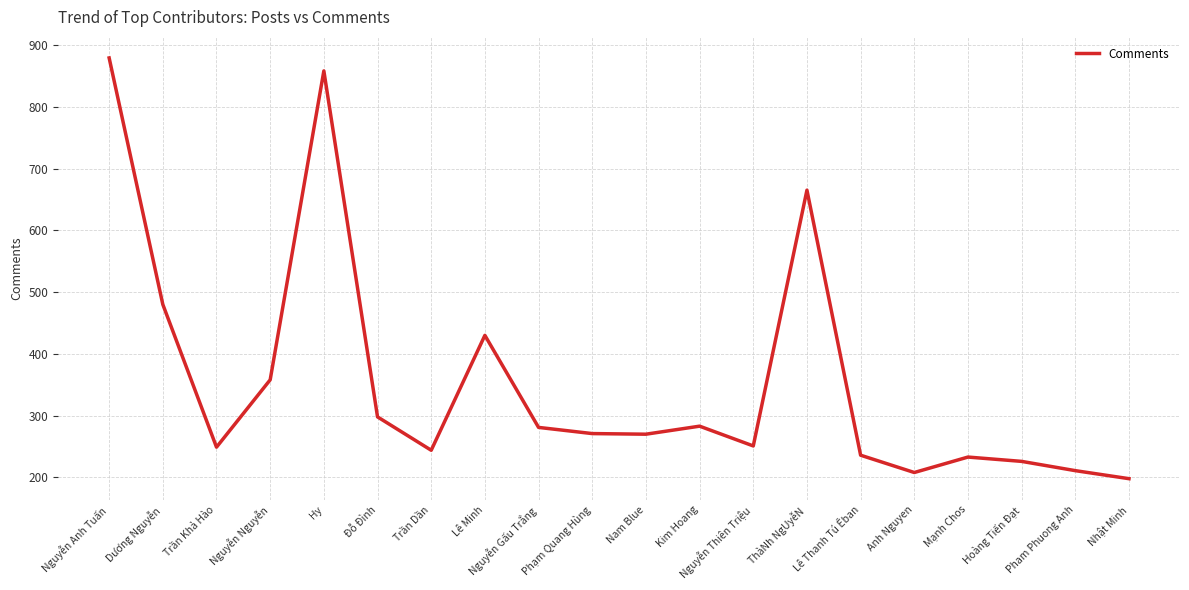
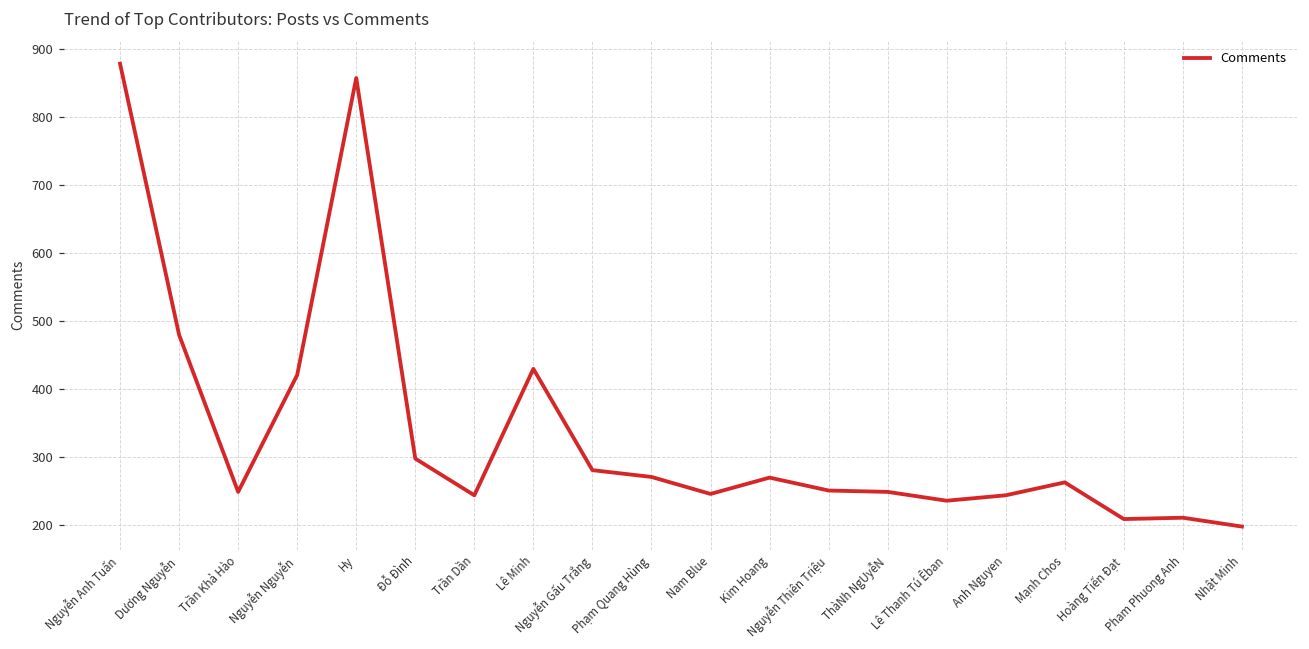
Nguyễn Nguyễn: 360 -> 420
Nam Blue: 270 -> 250
Kim Hoang: 280 -> 270
ThàNh NgUyễN: 670 -> 250
Anh Nguyen: 210 -> 240
Mạnh Chos: 230 -> 260
Hoàng Tiến Đạt: 230 -> 210
